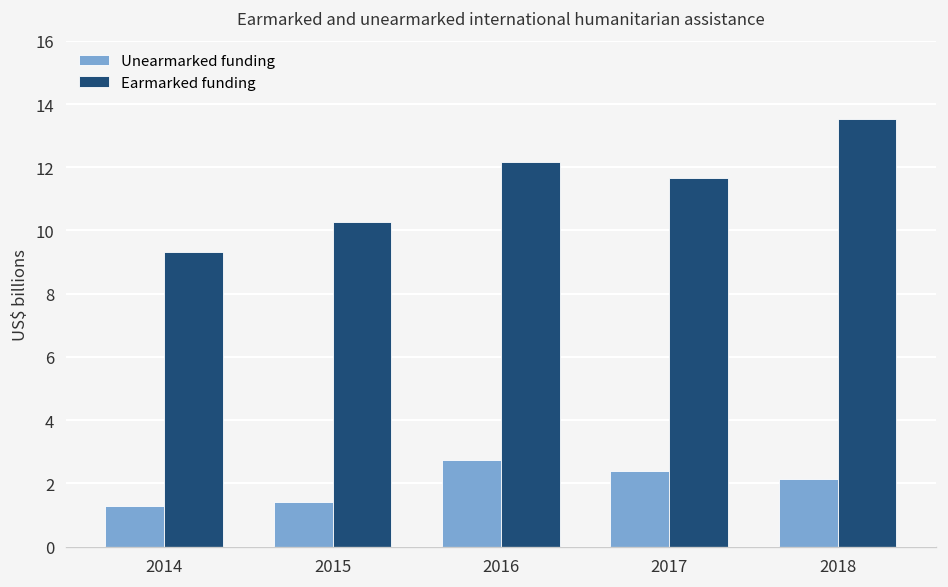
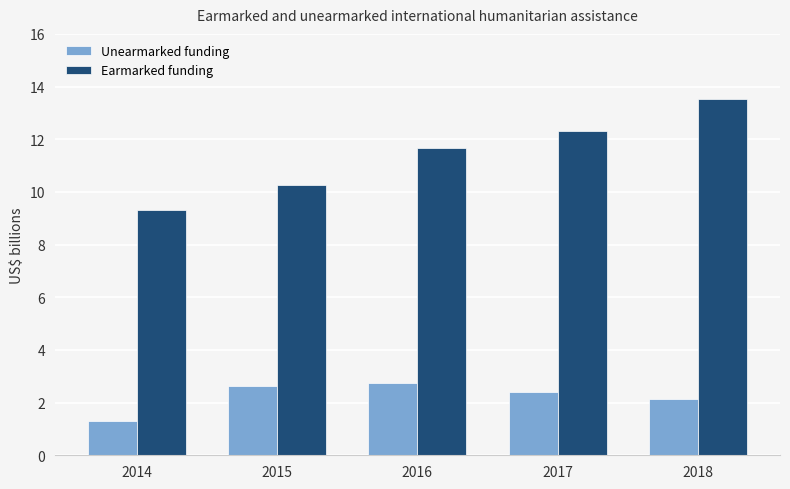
Unearmarked funding, 2015: 1.4 -> 2.6
Earmarked funding, 2016: 12.2 -> 11.6
Earmarked funding, 2017: 11.7 -> 12.3
